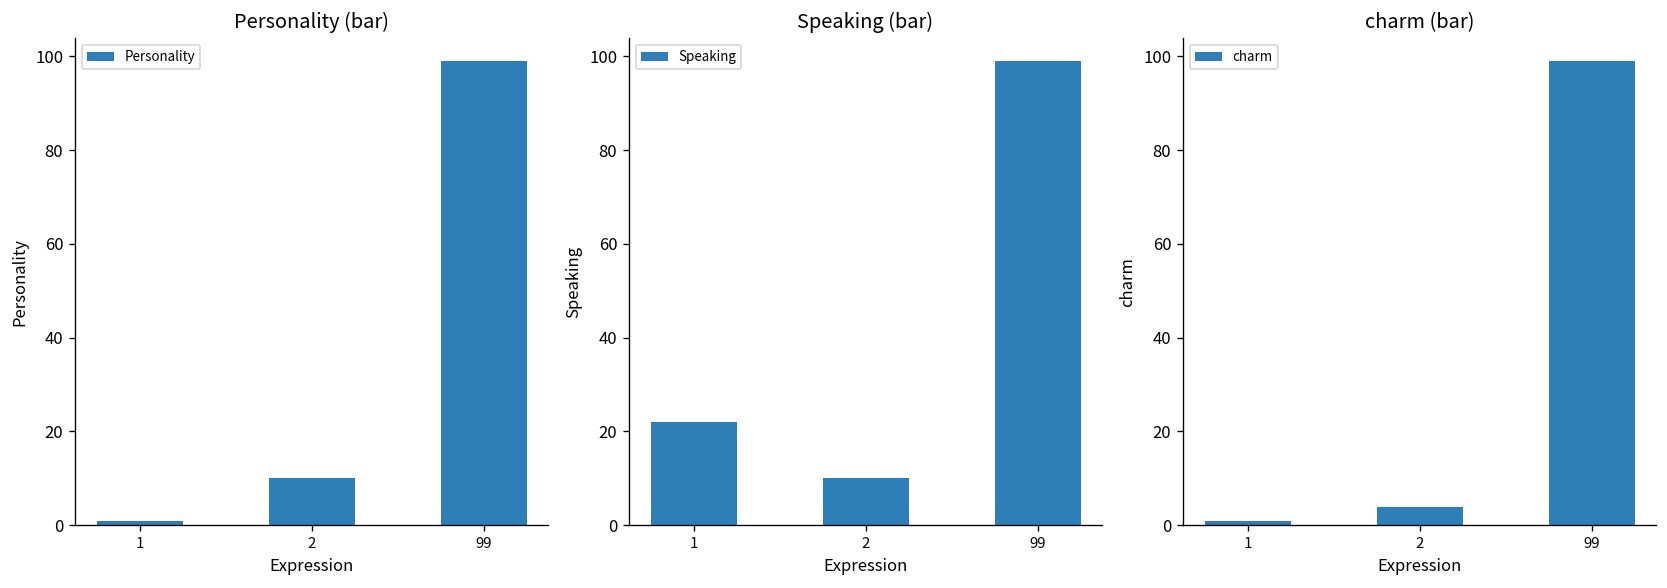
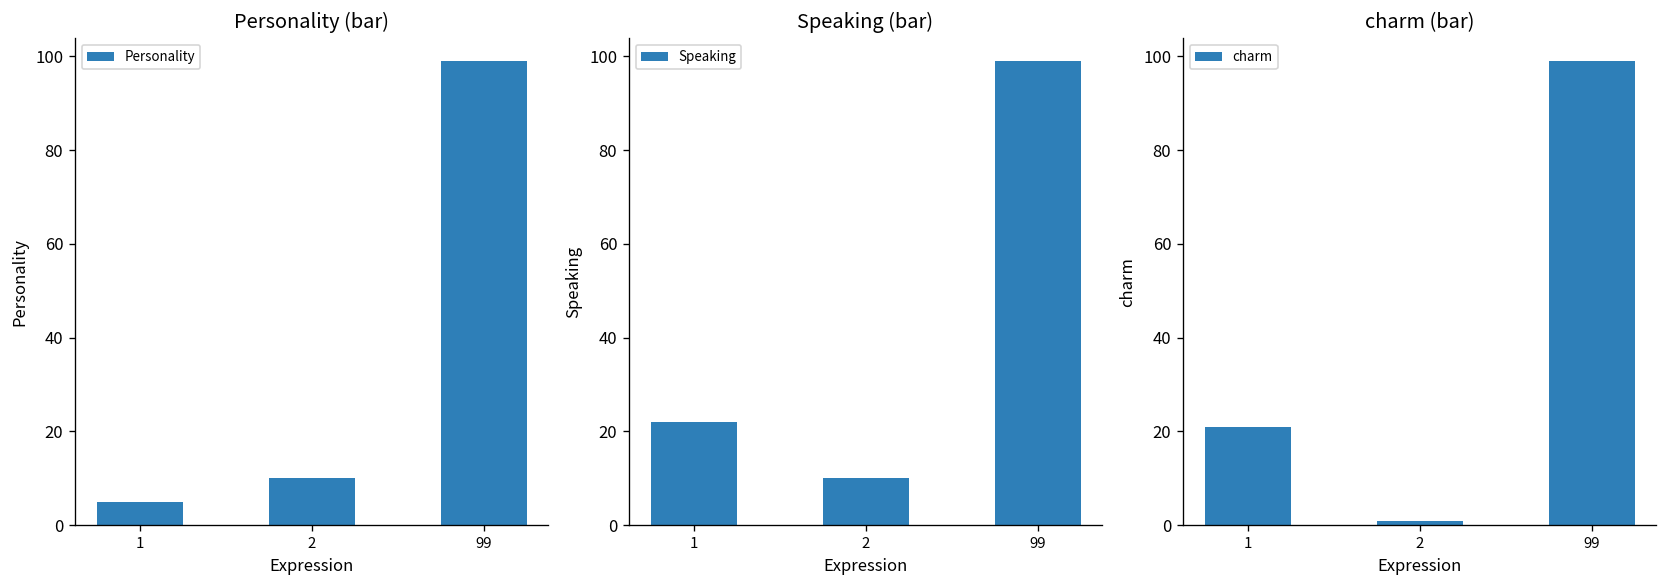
Personality (bar), 1: 1 -> 5
charm (bar), 1: 1 -> 21
charm (bar), 2: 4 -> 1
